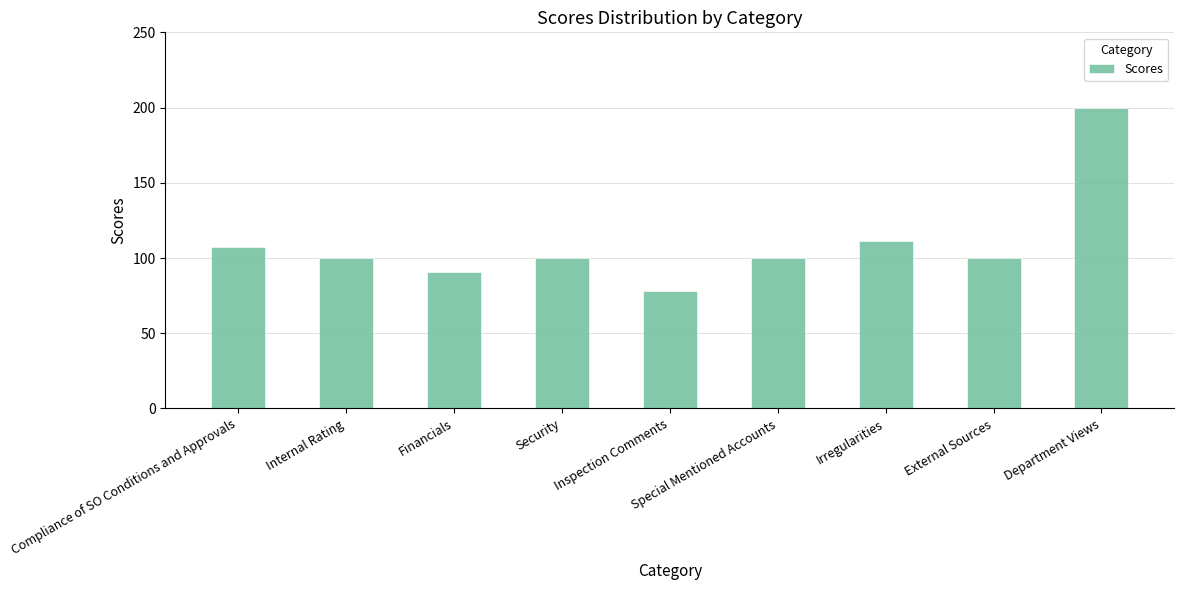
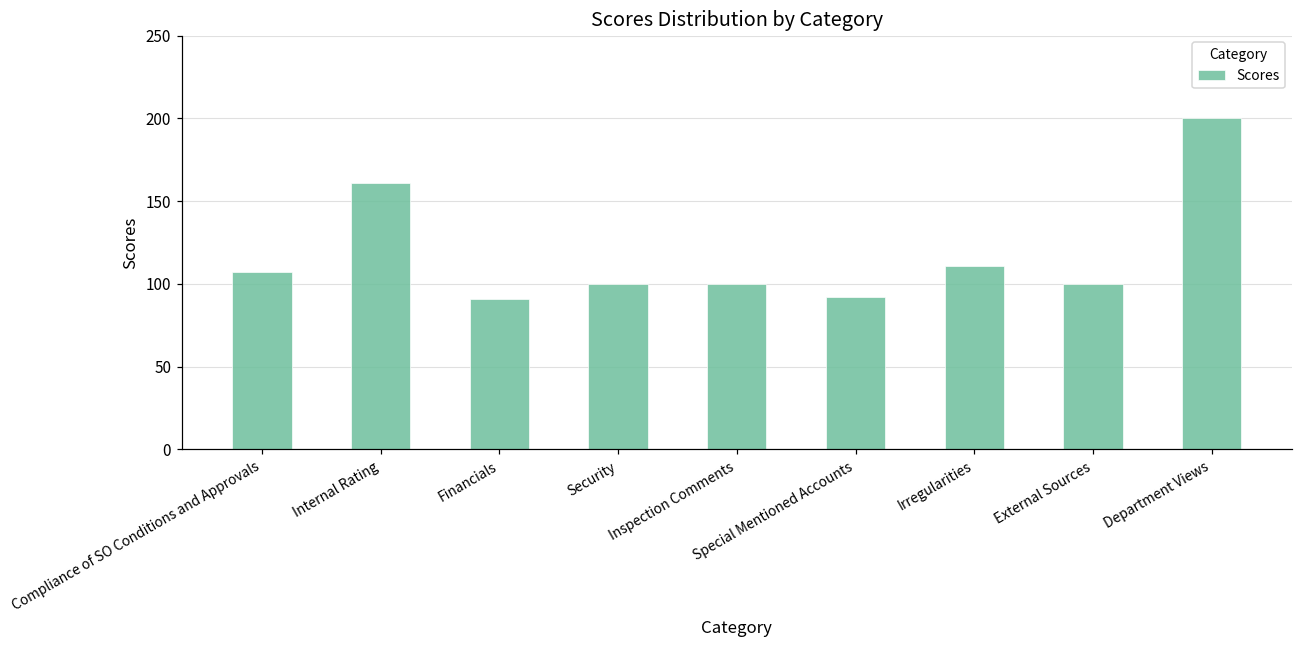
Internal Rating: 100 -> 161
Inspection Comments: 78 -> 100
Special Mentioned Accounts: 100 -> 92
